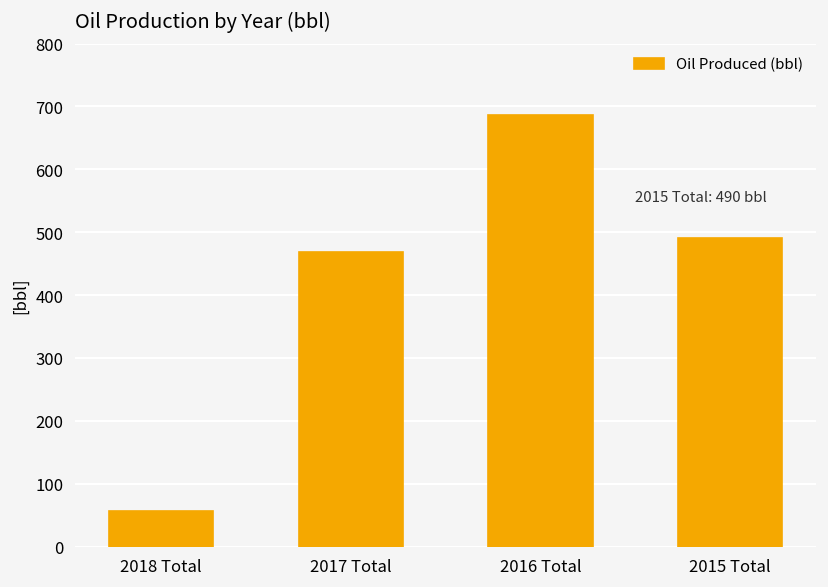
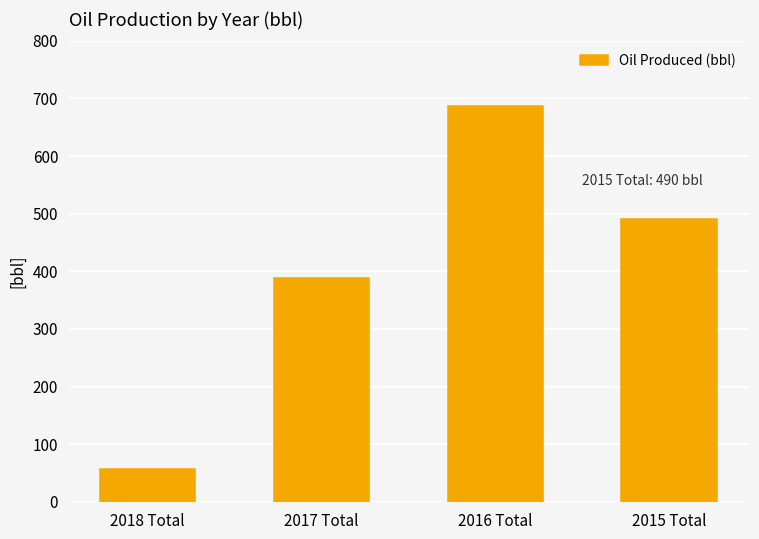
2017 Total: 470 -> 390
